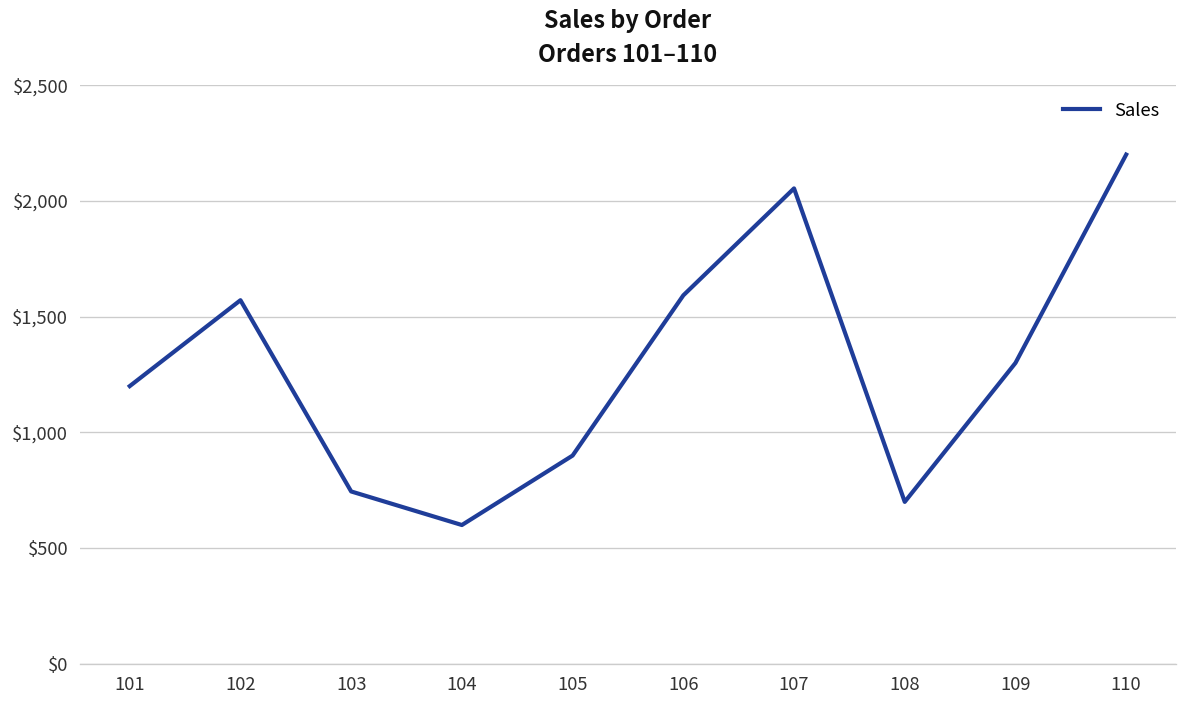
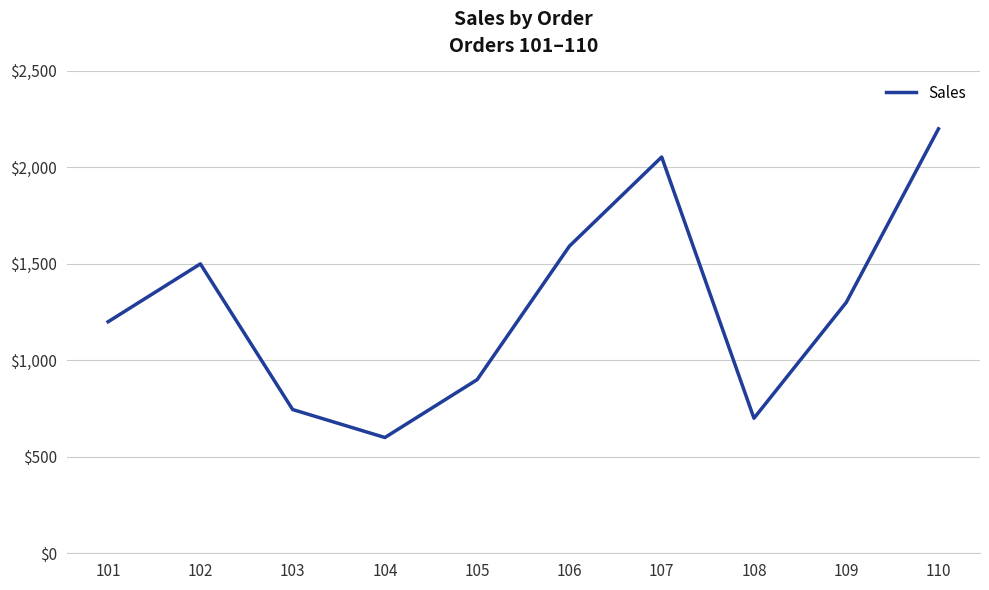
102: $1,570 -> $1,500
